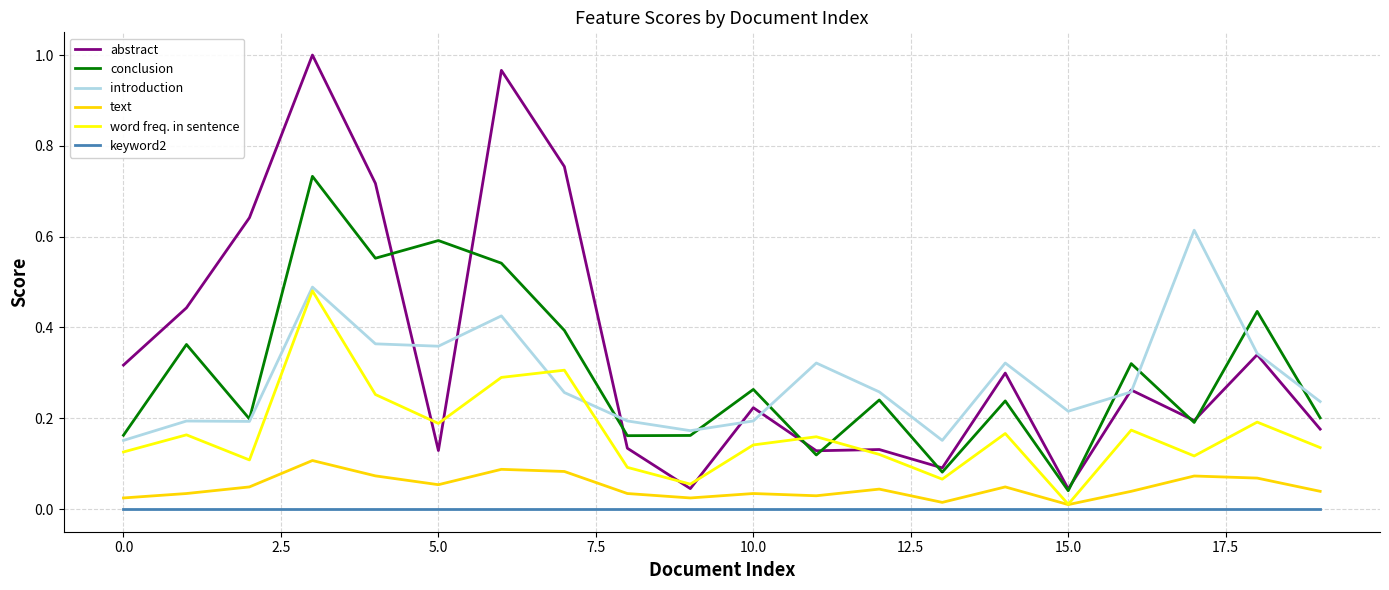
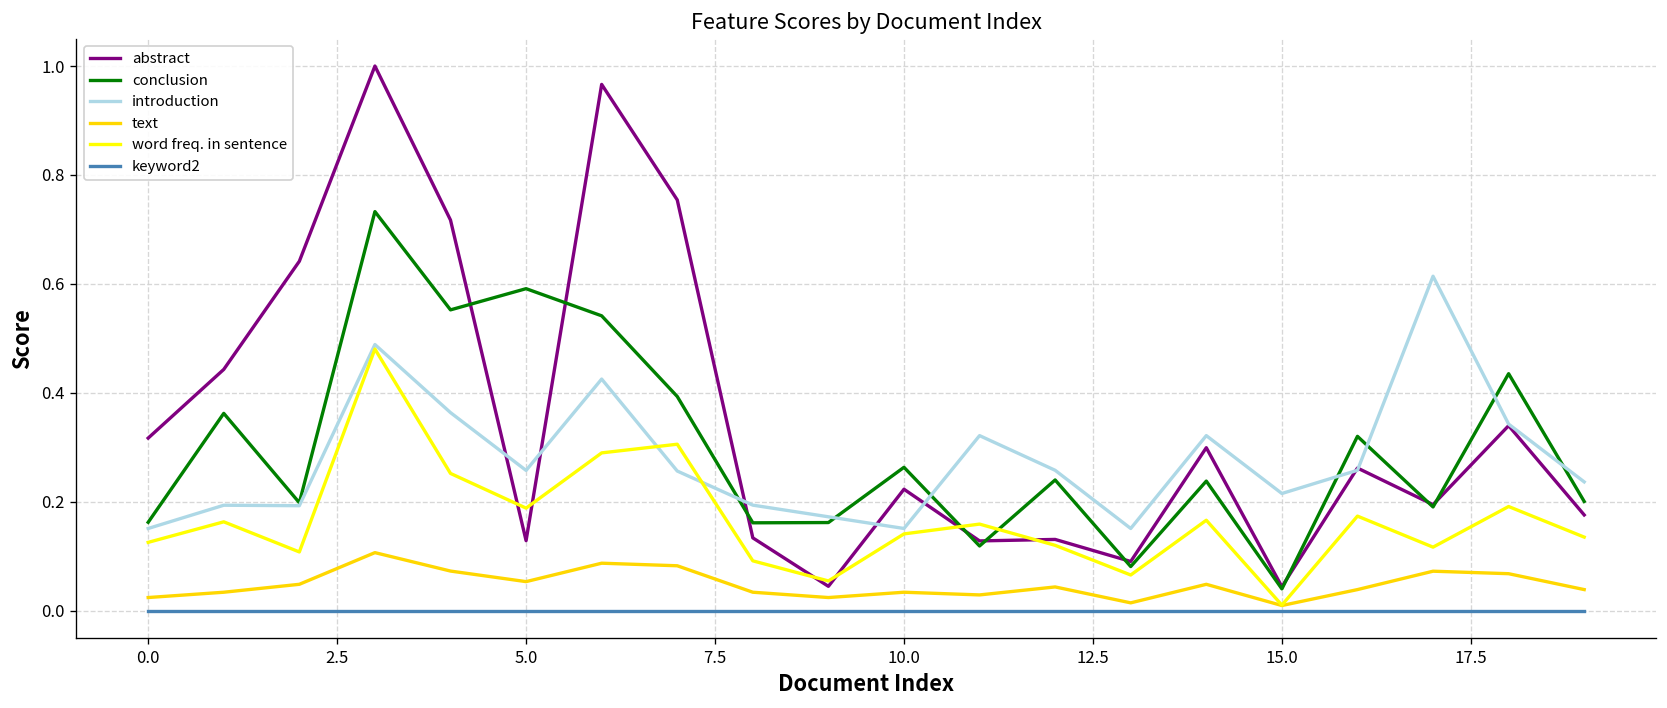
introduction, 5.0: 0.36 -> 0.26
introduction, 10.0: 0.19 -> 0.15
